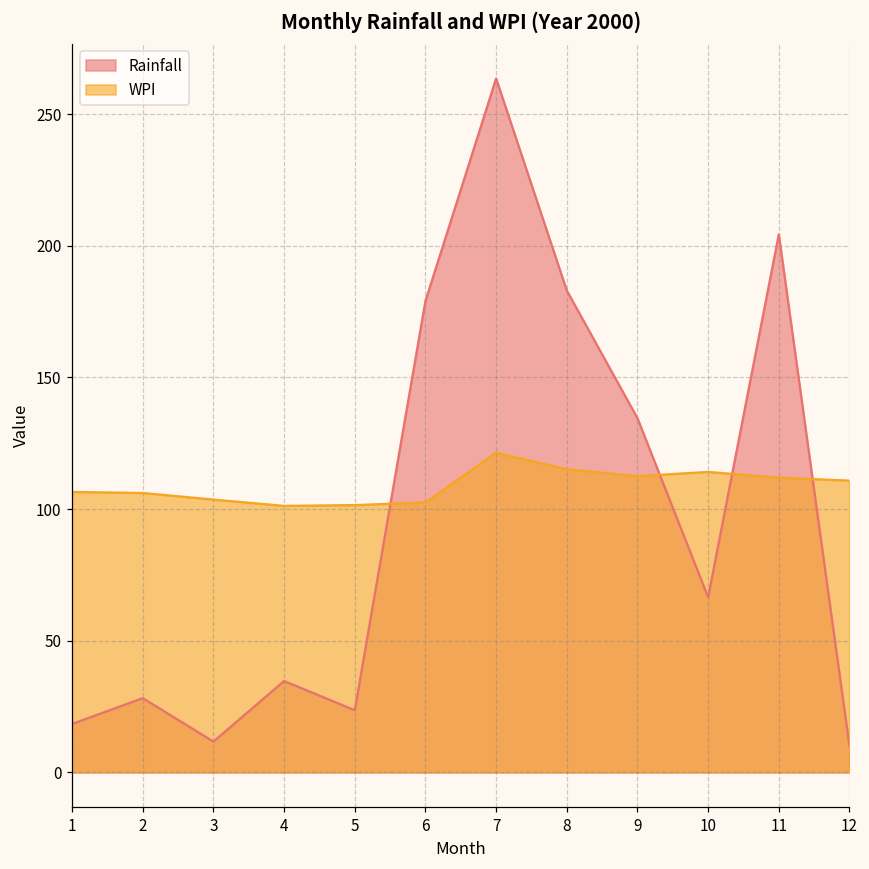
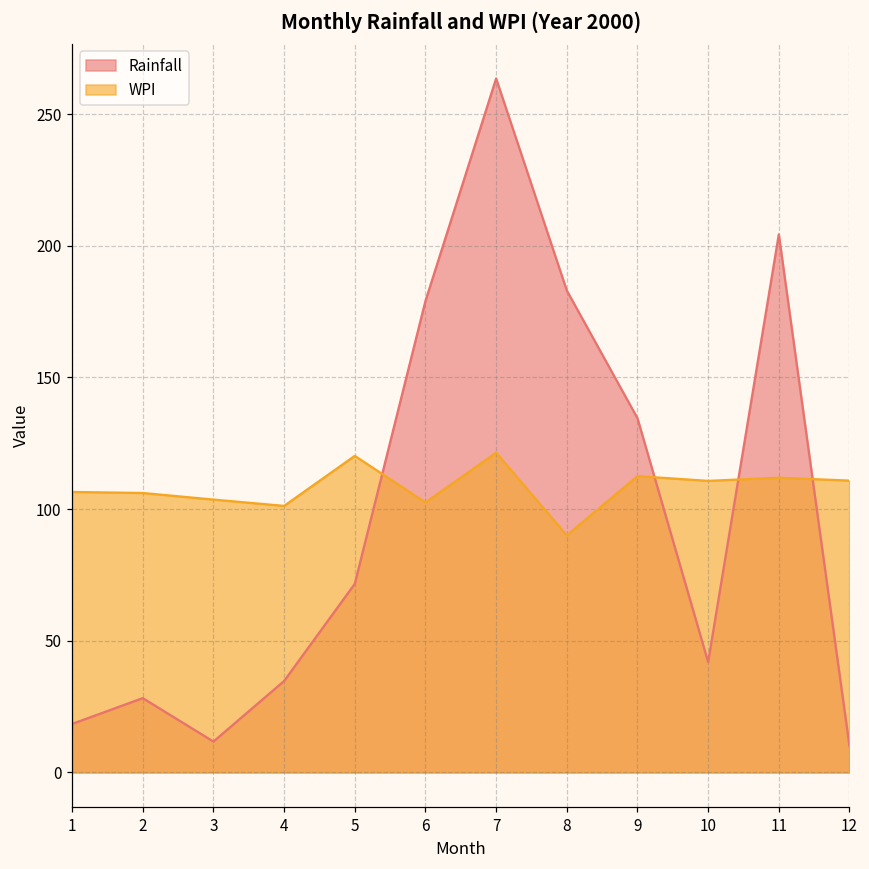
Rainfall, 5: 24 -> 72
WPI, 5: 102 -> 120
WPI, 8: 115 -> 90
Rainfall, 10: 67 -> 42
WPI, 10: 114 -> 111
